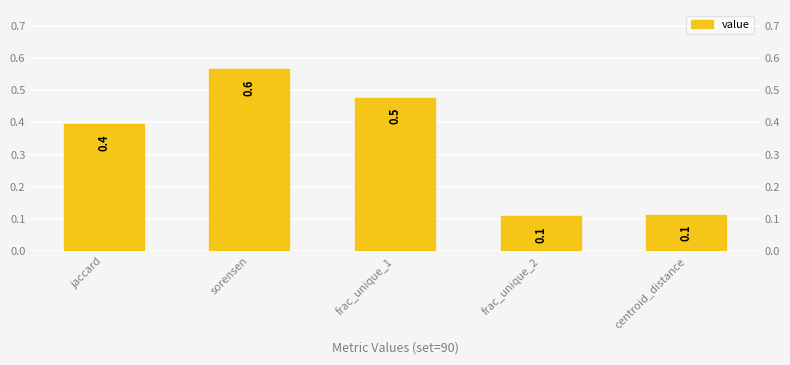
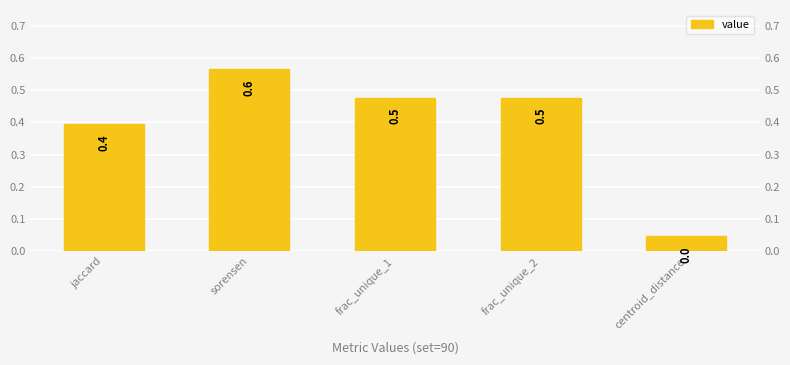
frac_unique_2: 0.1 -> 0.5
centroid_distance: 0.1 -> 0.0
